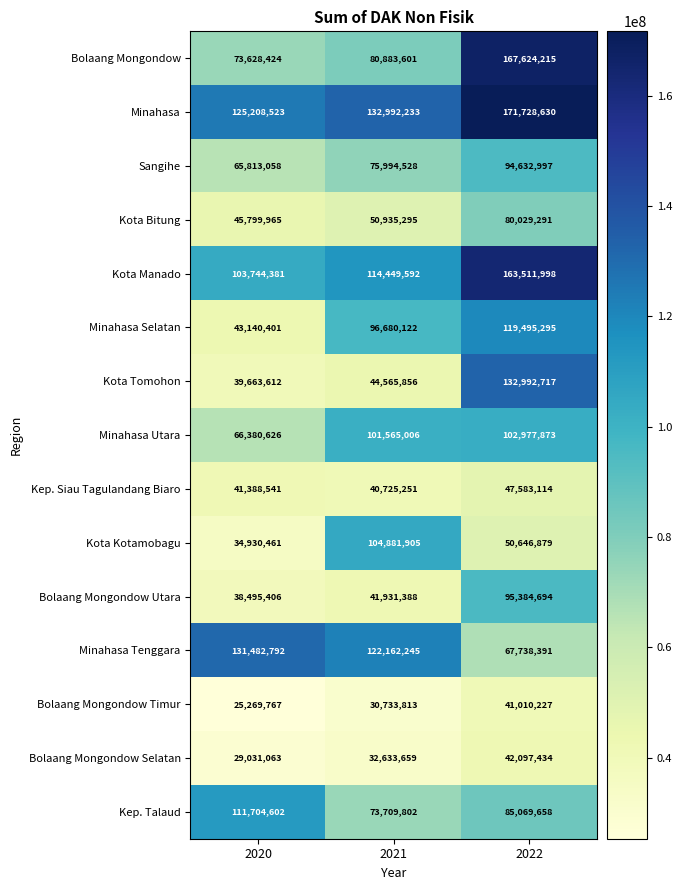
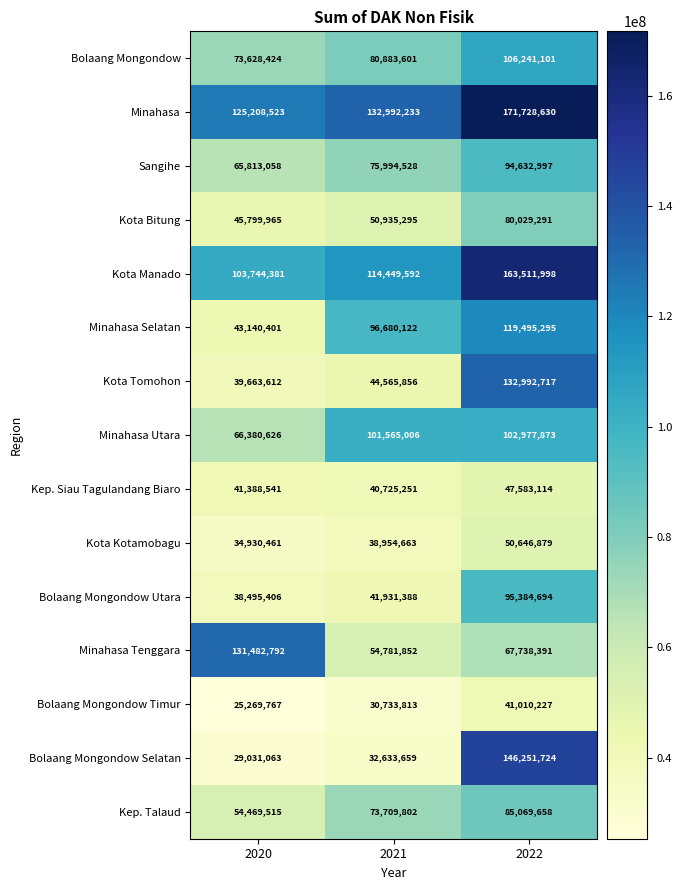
Bolaang Mongondow, 2022: 167,624,215 -> 106,241,101
Kota Kotamobagu, 2021: 104,881,905 -> 38,954,663
Minahasa Tenggara, 2021: 122,162,245 -> 54,781,852
Bolaang Mongondow Selatan, 2022: 42,097,434 -> 146,251,724
Kep. Talaud, 2020: 111,704,602 -> 54,469,515
